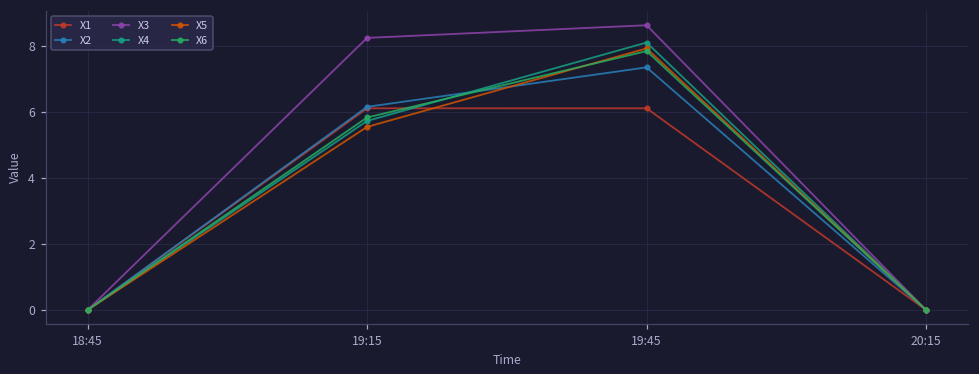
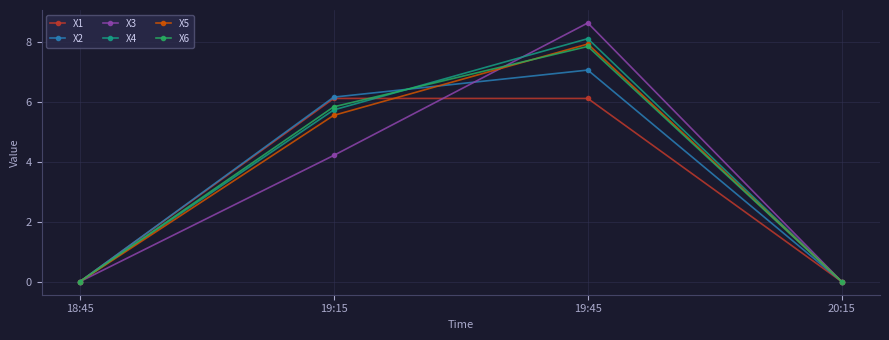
X3, 19:15: 8.3 -> 4.2
X2, 19:45: 7.4 -> 7.1
